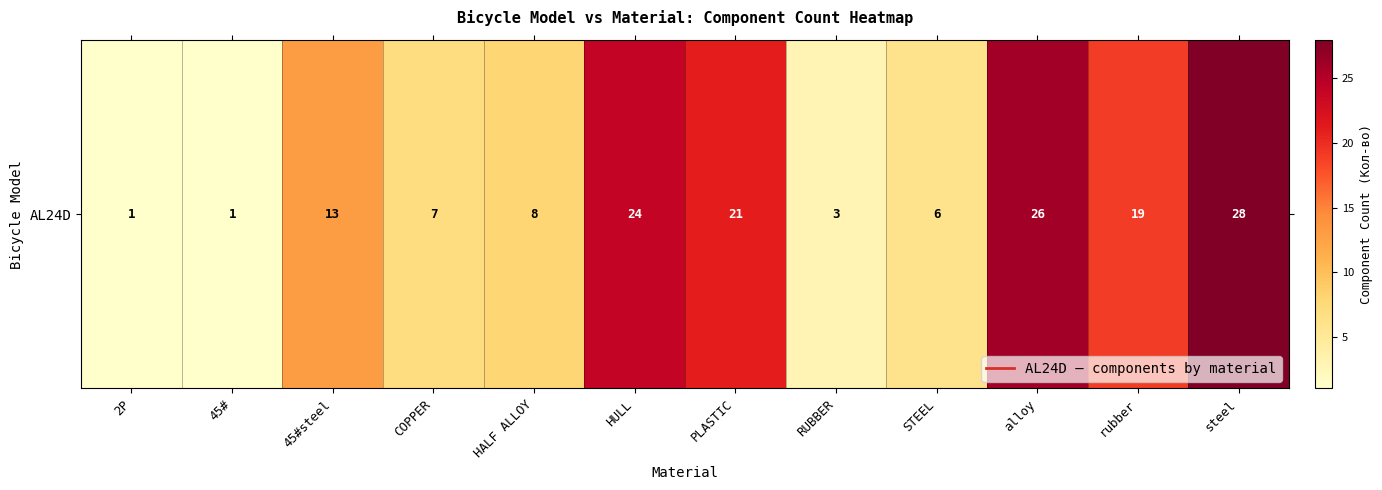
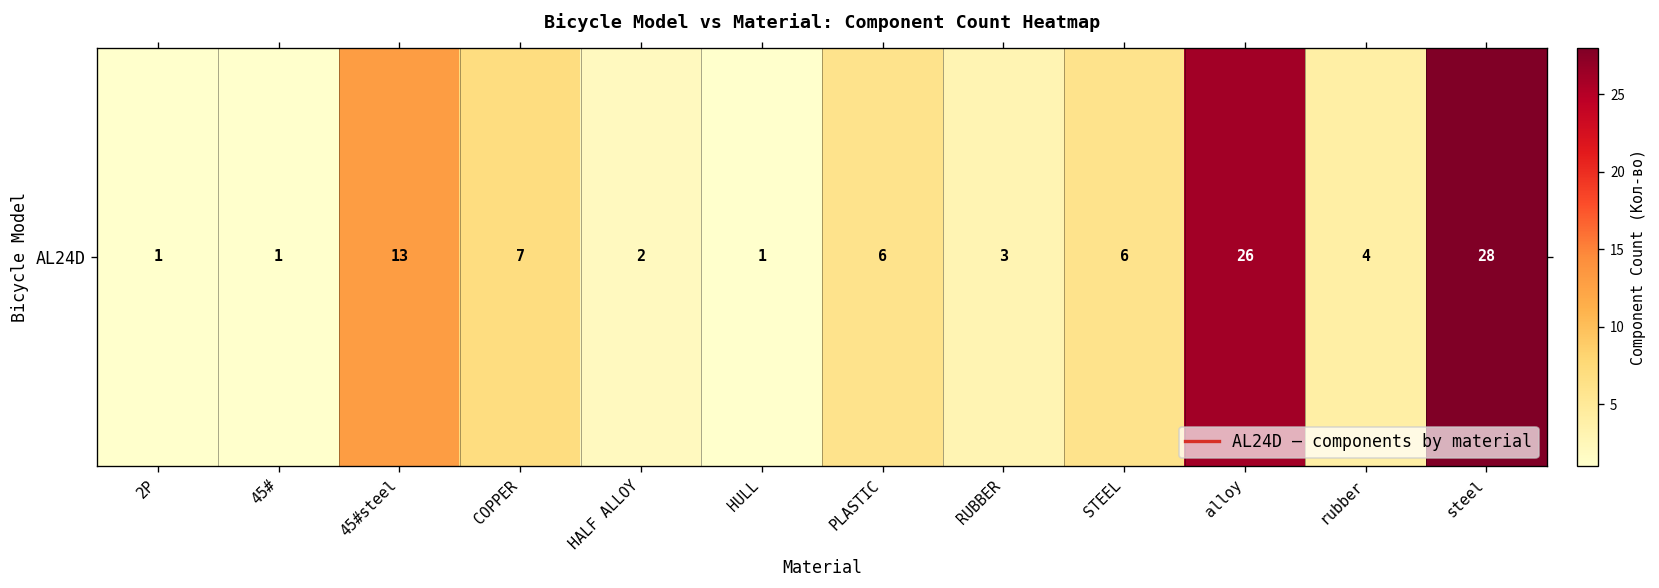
AL24D, HALF ALLOY: 8 -> 2
AL24D, HULL: 24 -> 1
AL24D, PLASTIC: 21 -> 6
AL24D, rubber: 19 -> 4
